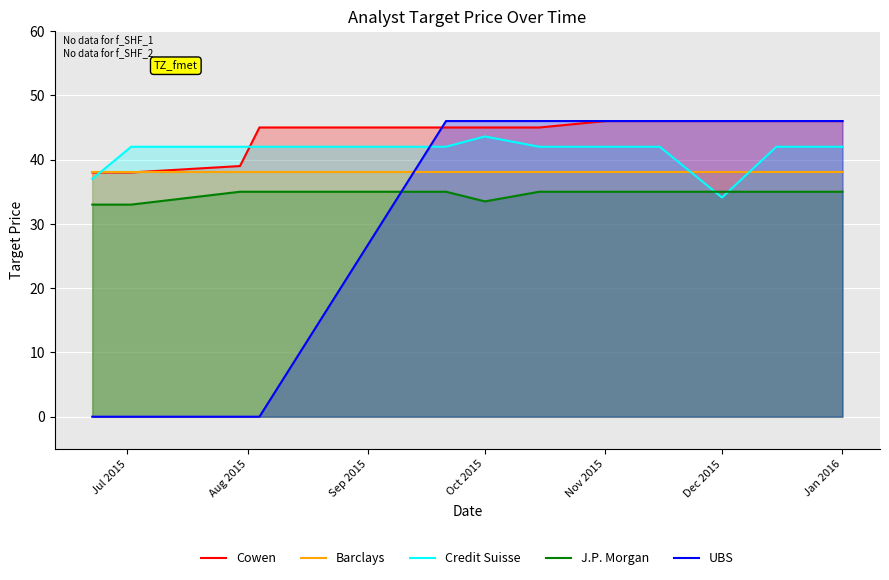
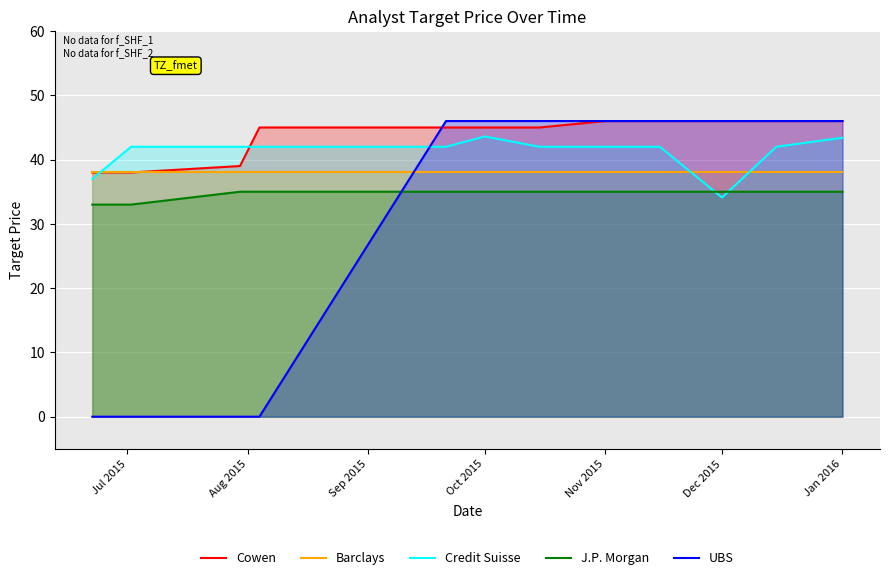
J.P. Morgan, Oct 2015: 34 -> 35
Credit Suisse, Jan 2016: 42 -> 43
